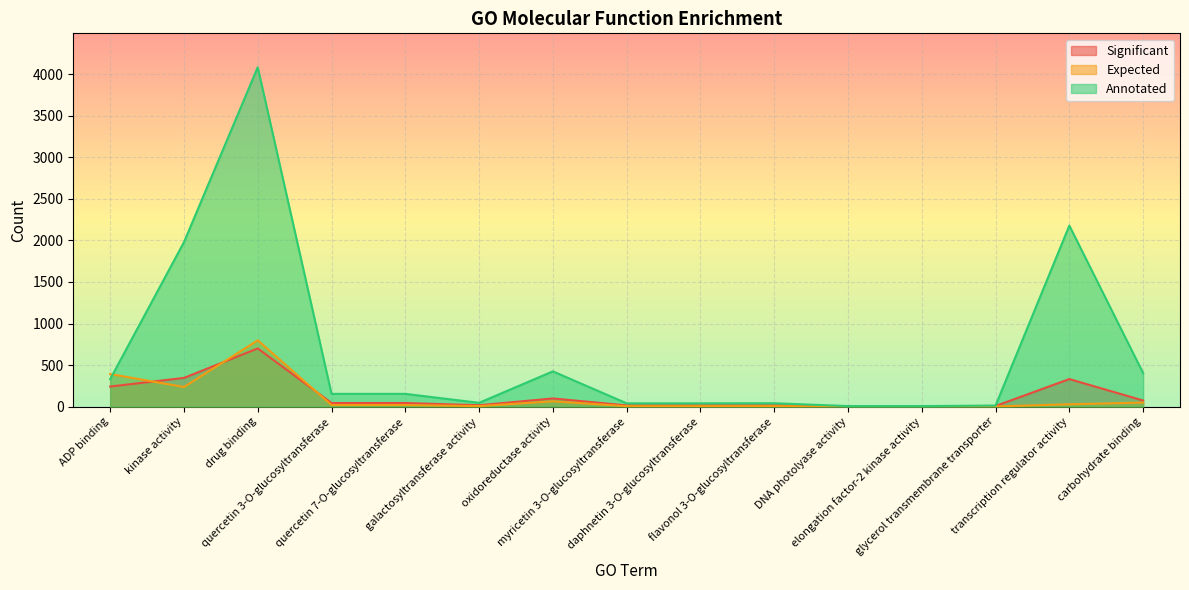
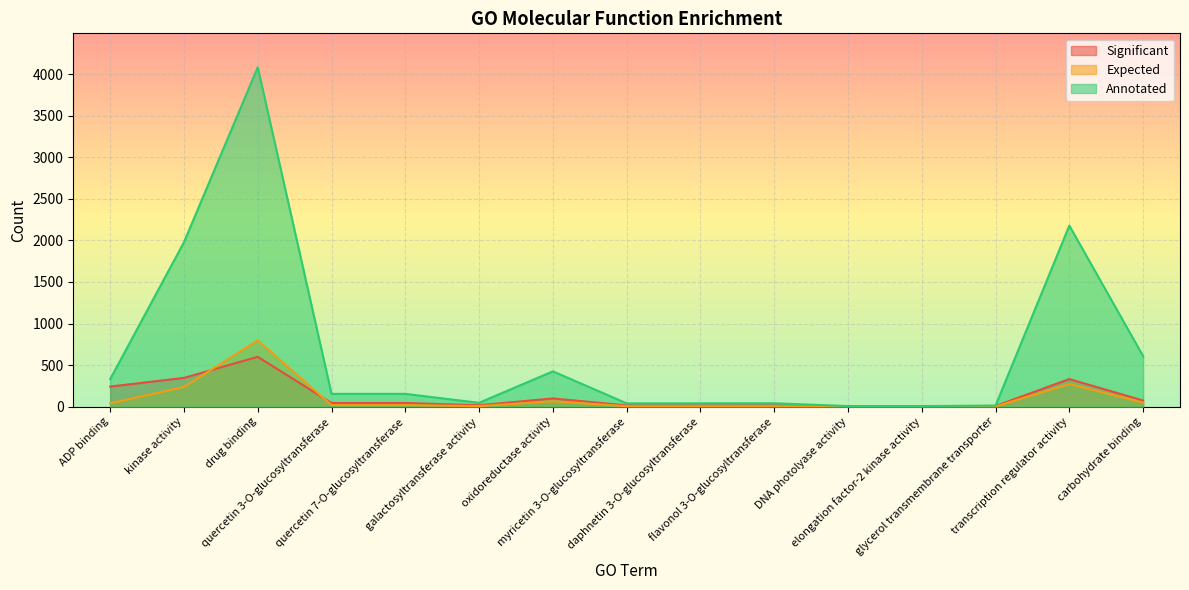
Expected, ADP binding: 400 -> 0
Significant, drug binding: 700 -> 600
Expected, transcription regulator activity: 0 -> 300
Annotated, carbohydrate binding: 400 -> 600
